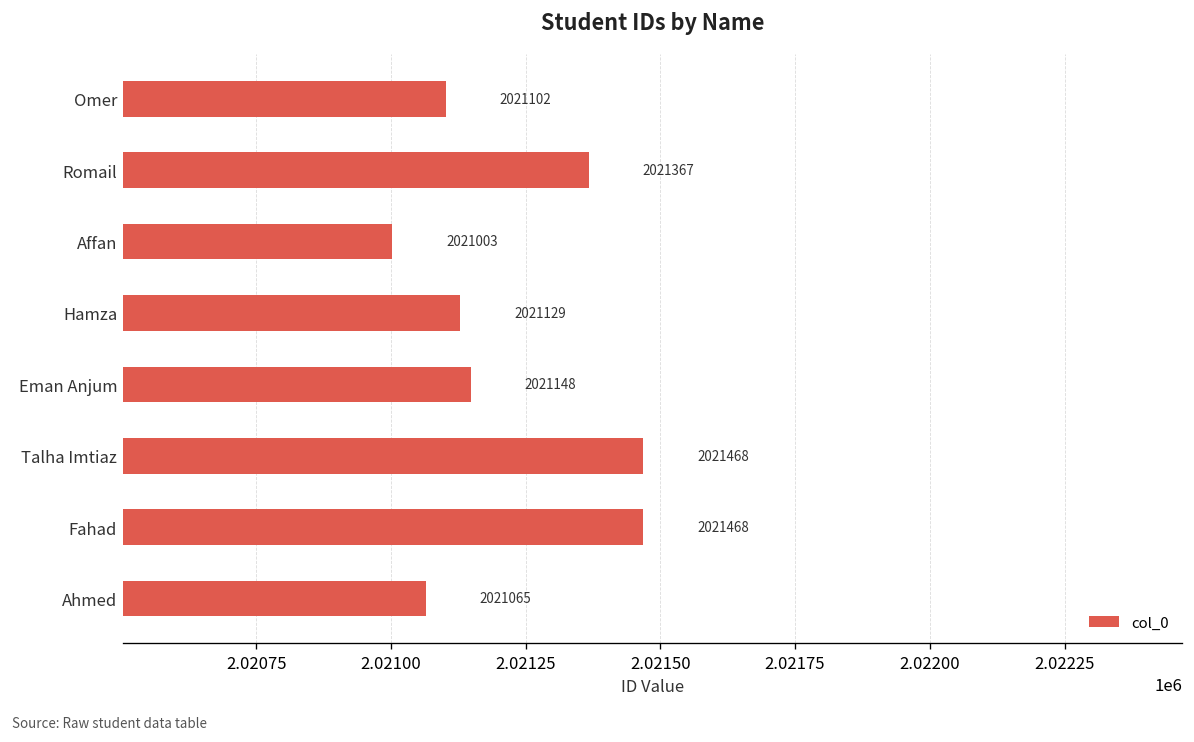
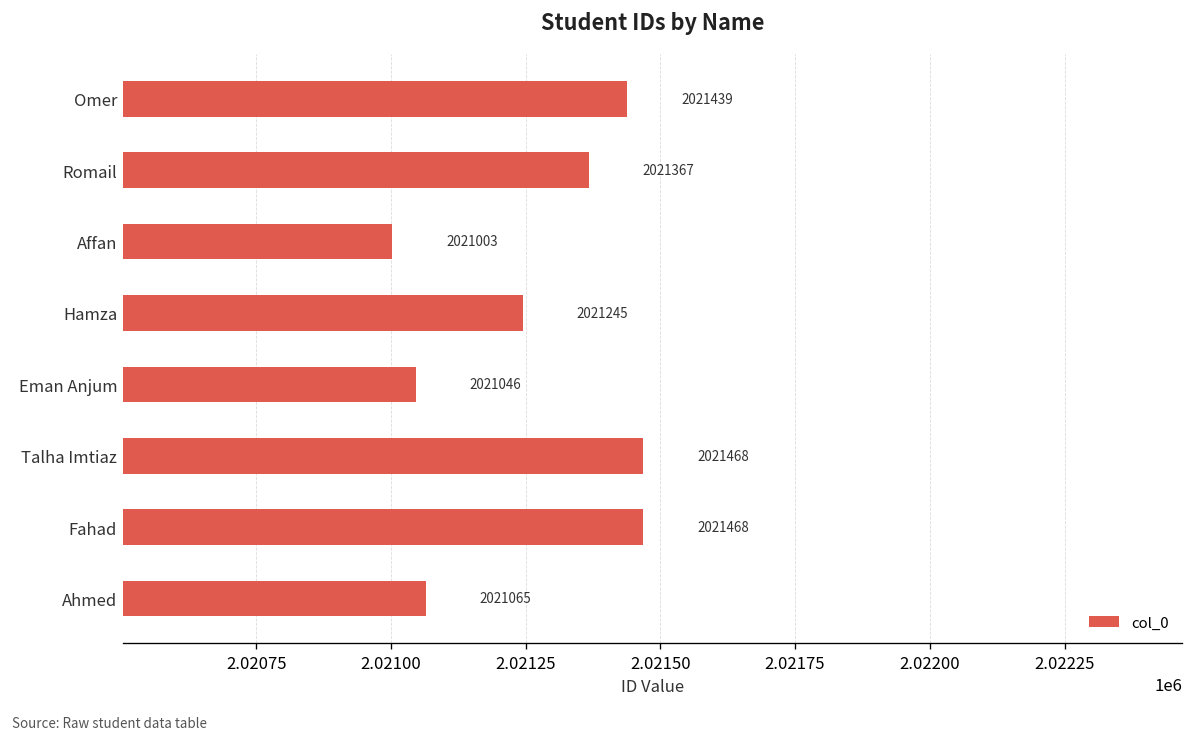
Omer: 2021102 -> 2021439
Hamza: 2021129 -> 2021245
Eman Anjum: 2021148 -> 2021046
